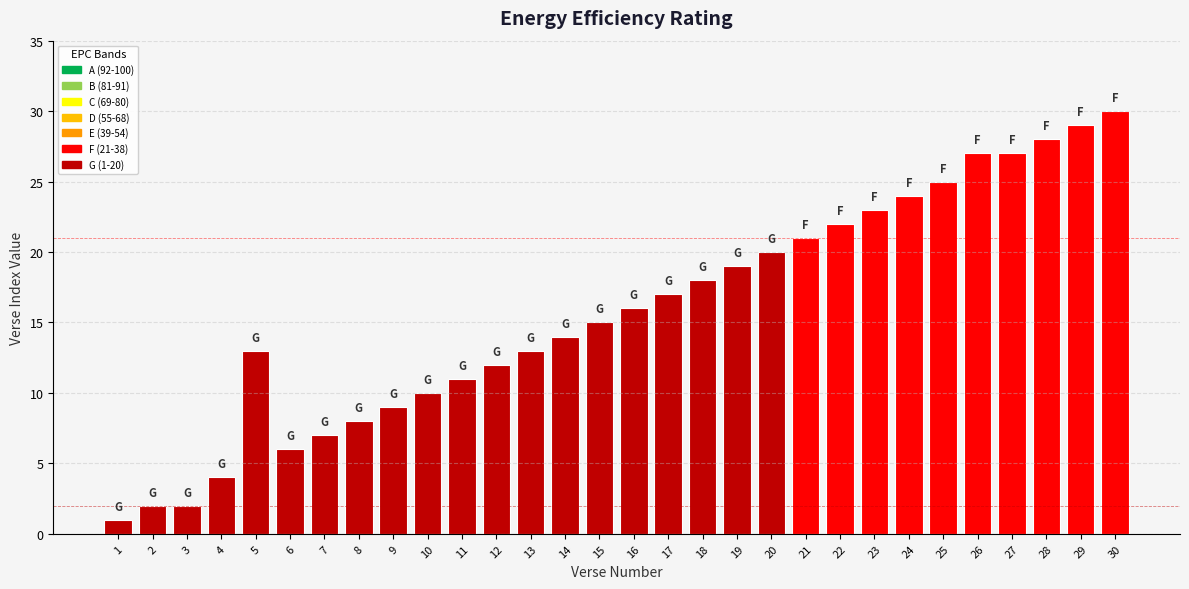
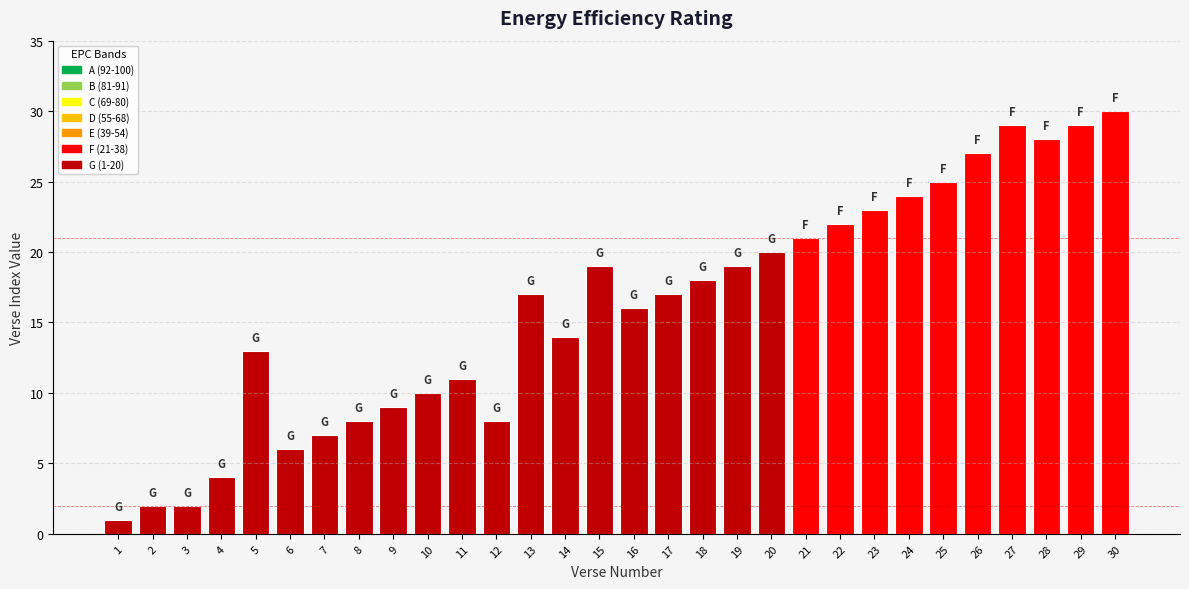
12: 12 -> 8
13: 13 -> 17
15: 15 -> 19
27: 27 -> 29
